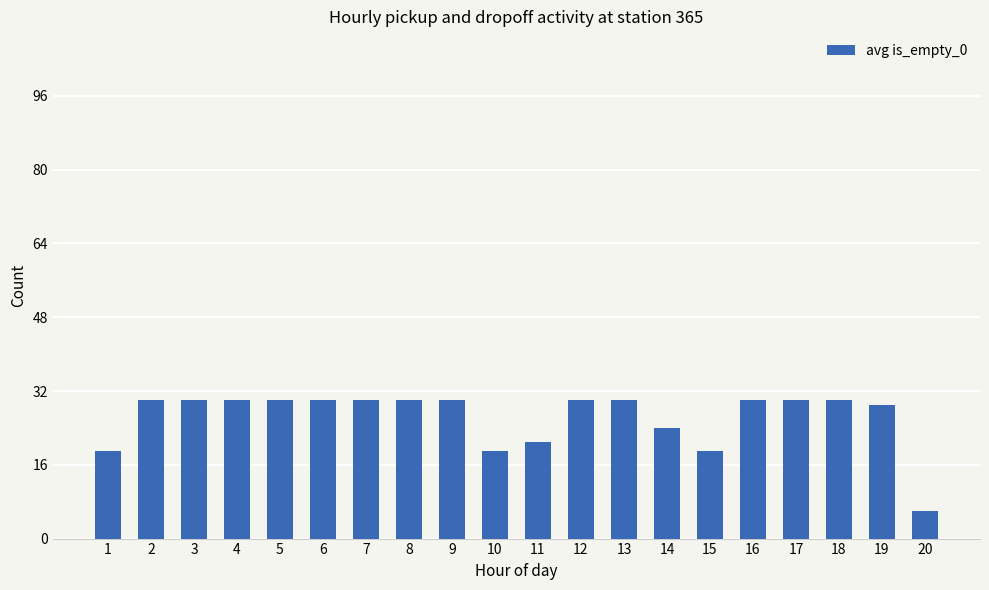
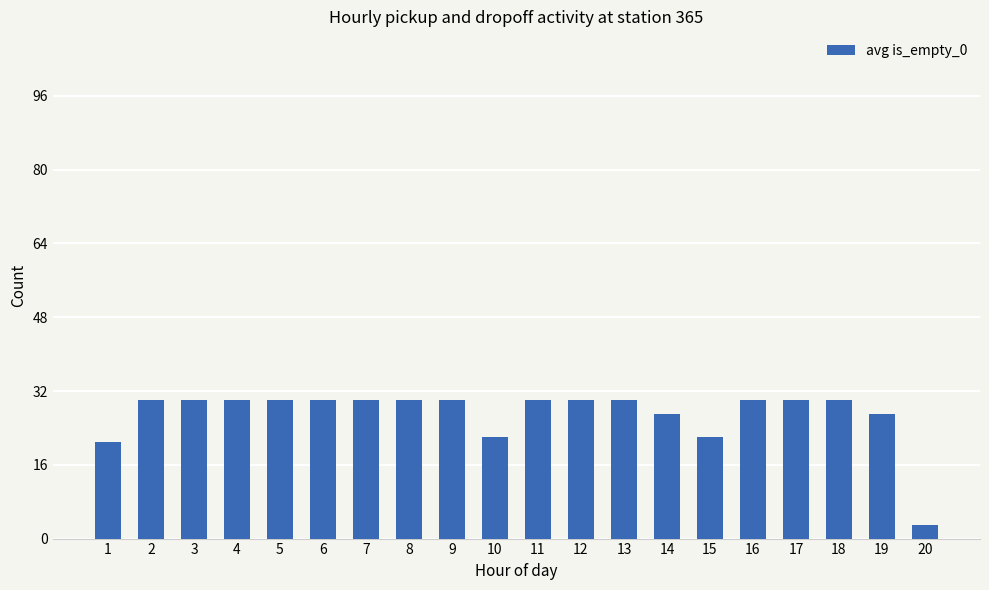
1: 19 -> 21
10: 19 -> 22
11: 21 -> 30
14: 24 -> 27
15: 19 -> 22
19: 29 -> 27
20: 6 -> 3
